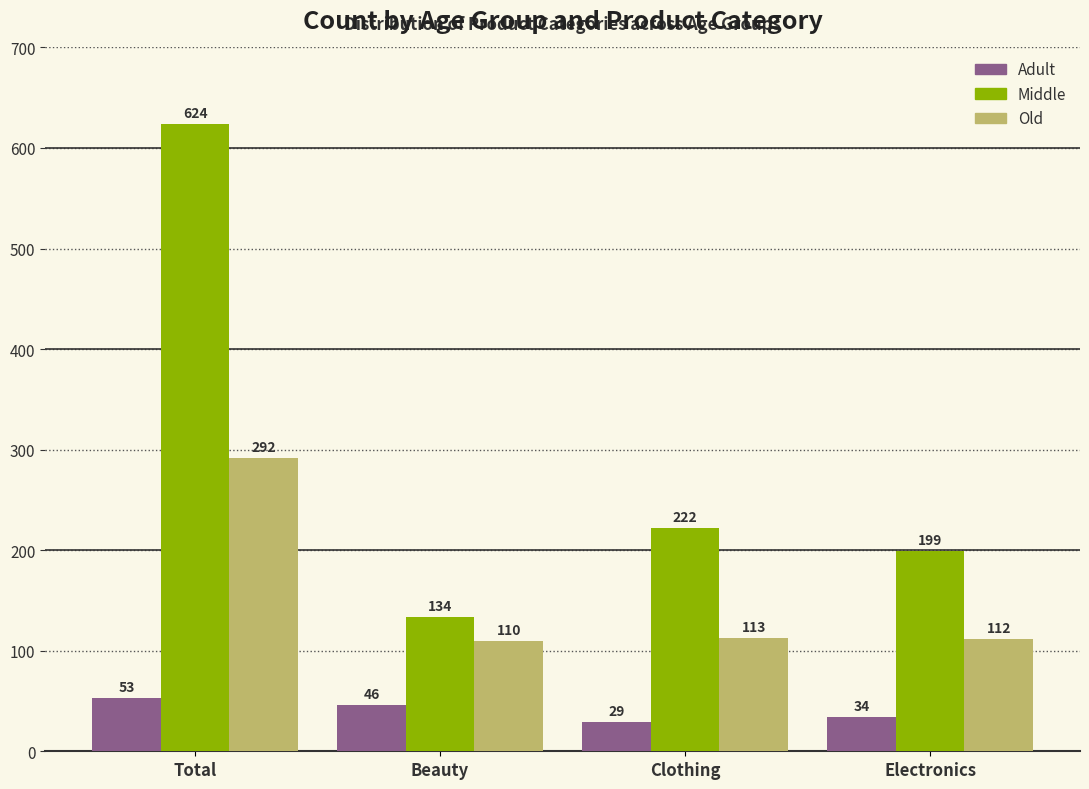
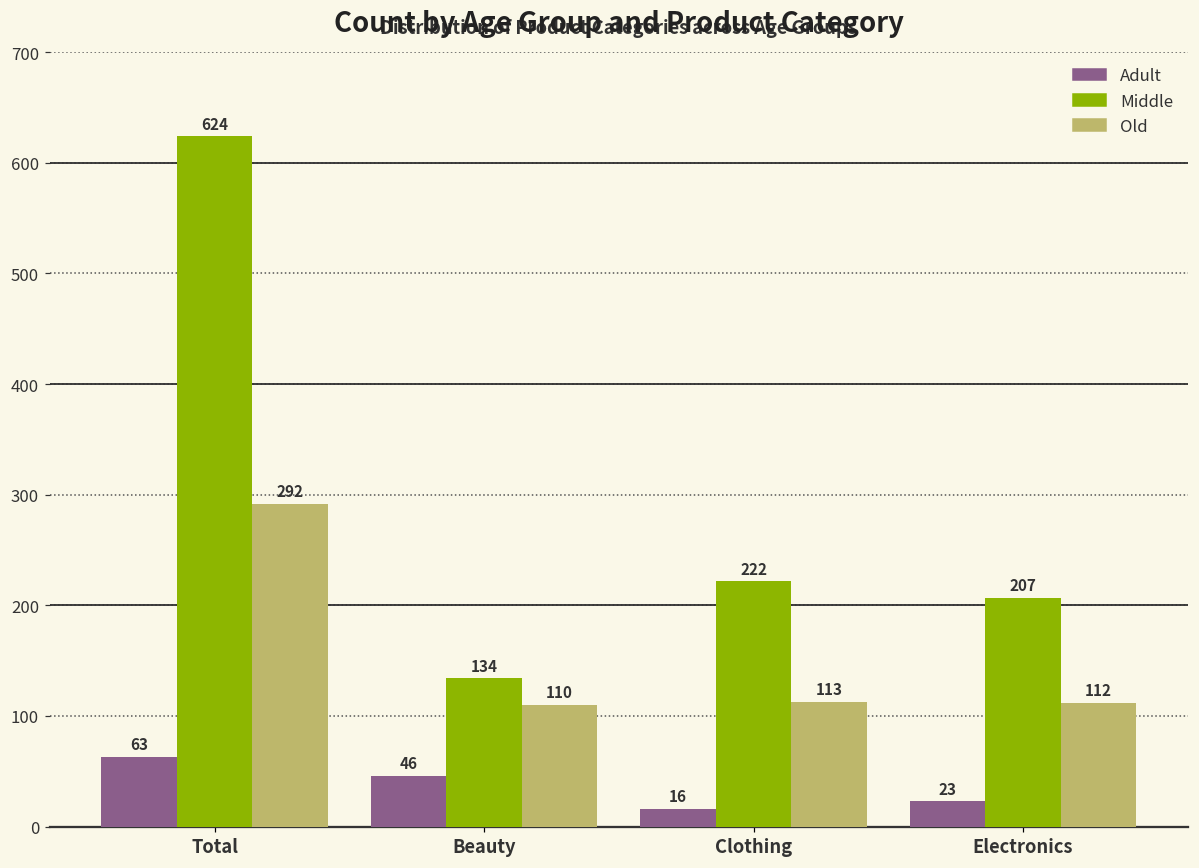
Adult, Total: 53 -> 63
Adult, Clothing: 29 -> 16
Adult, Electronics: 34 -> 23
Middle, Electronics: 199 -> 207
